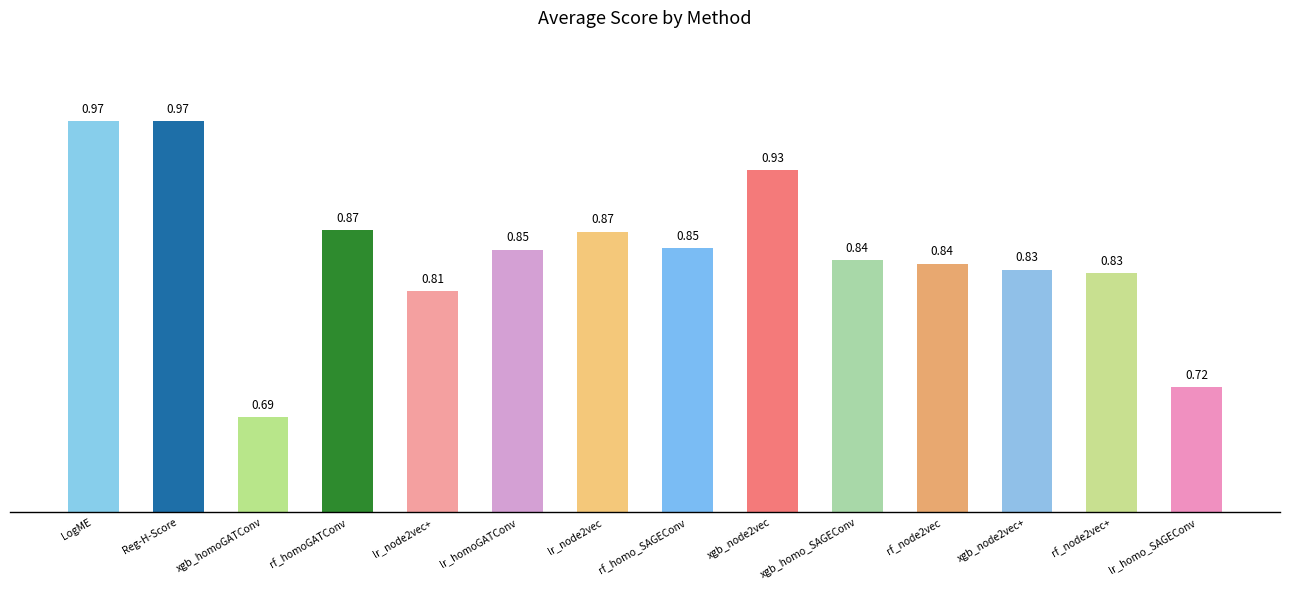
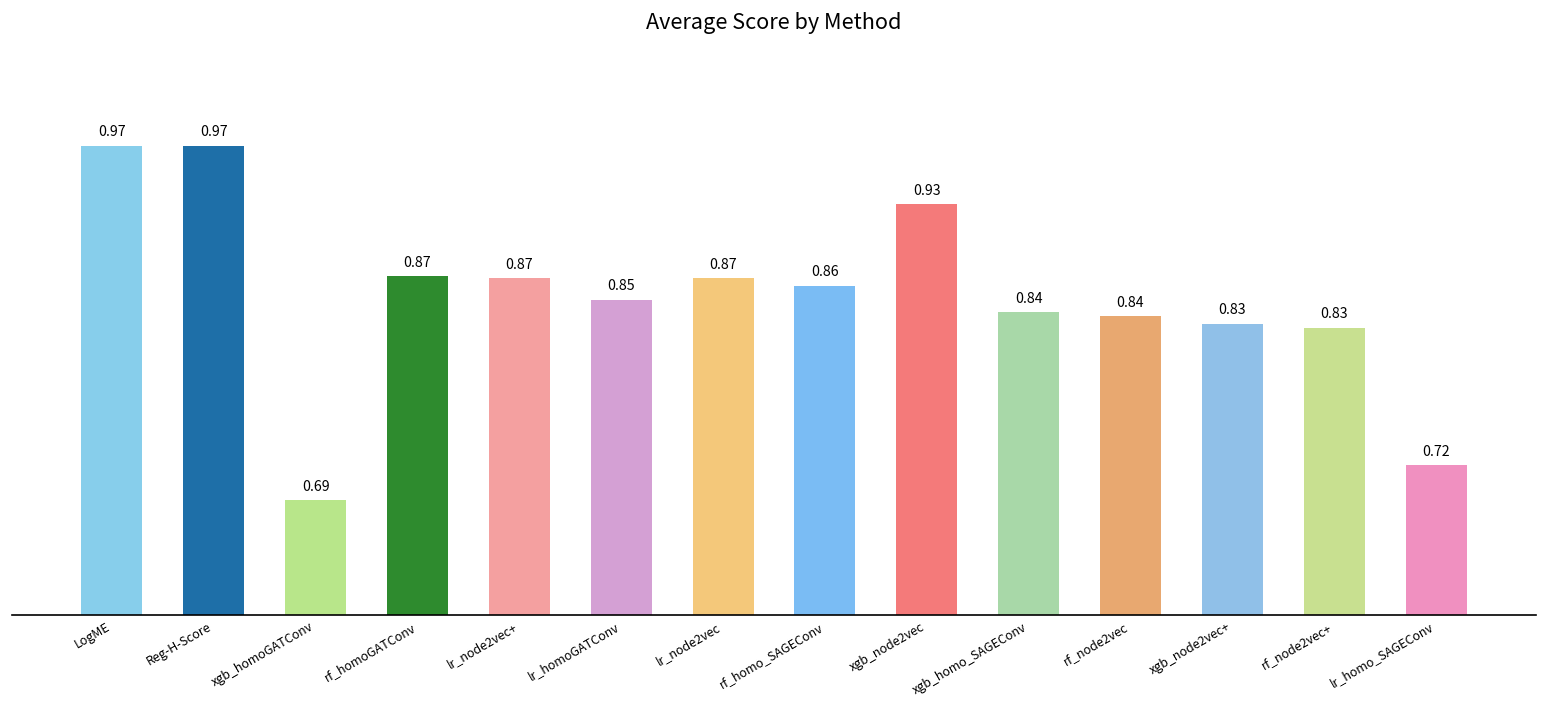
lr_node2vec+: 0.81 -> 0.87
rf_homo_SAGEConv: 0.85 -> 0.86
